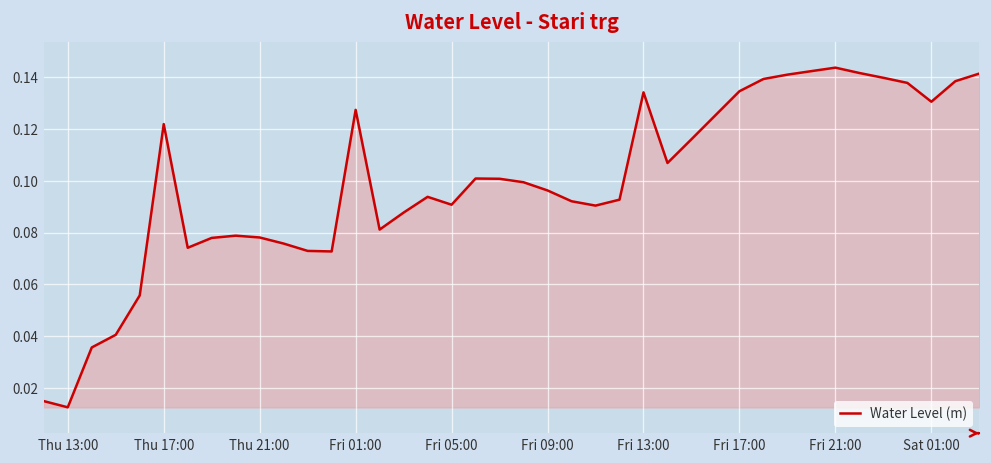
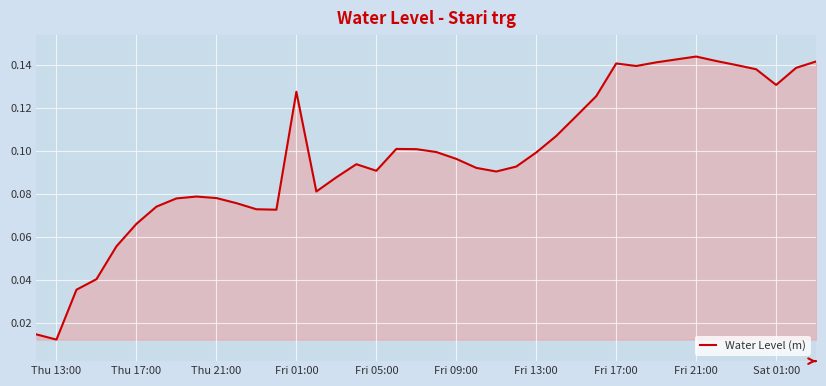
Thu 17:00: 0.122 -> 0.066
Fri 13:00: 0.134 -> 0.099
Fri 17:00: 0.135 -> 0.141
